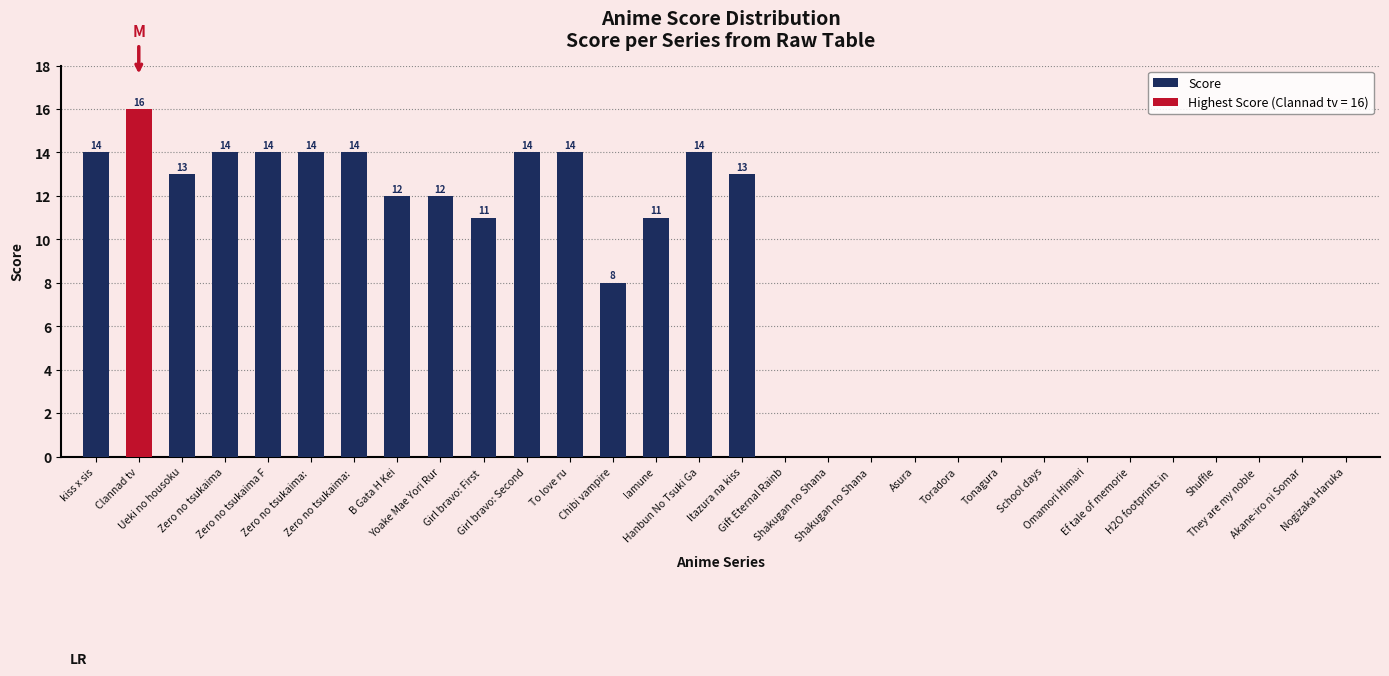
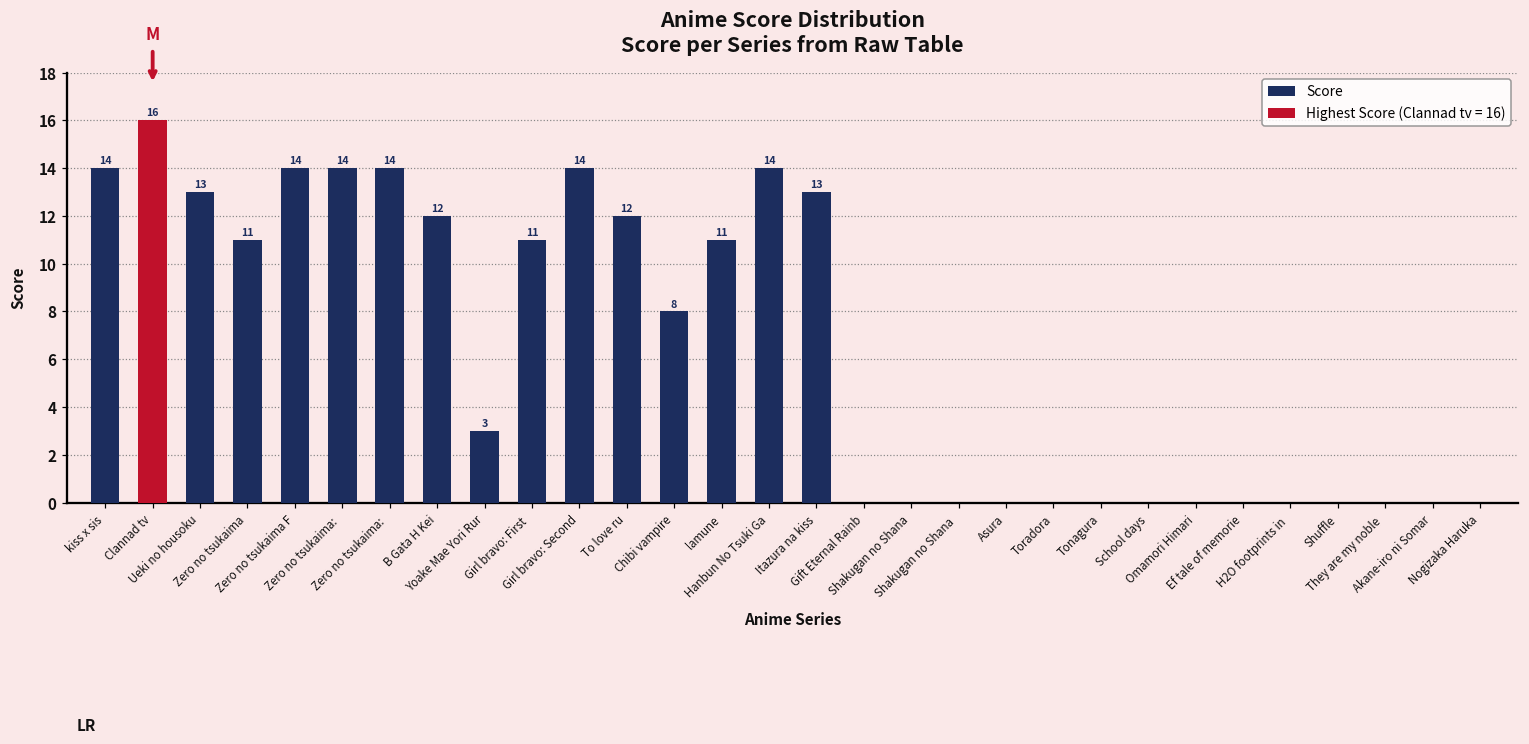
Zero no tsukaima: 14 -> 11
Yoake Mae Yori Rur: 12 -> 3
To love ru: 14 -> 12
